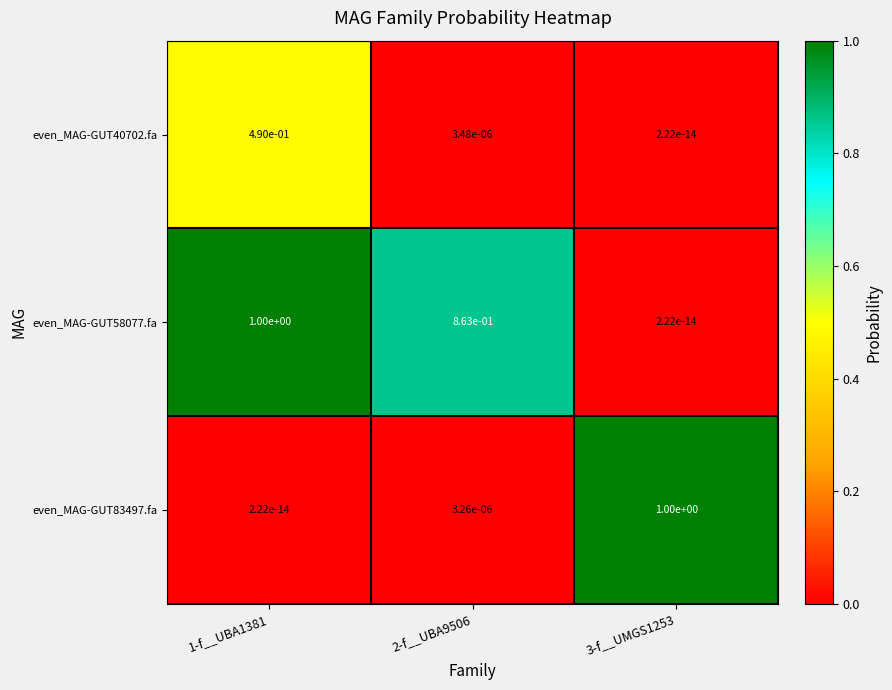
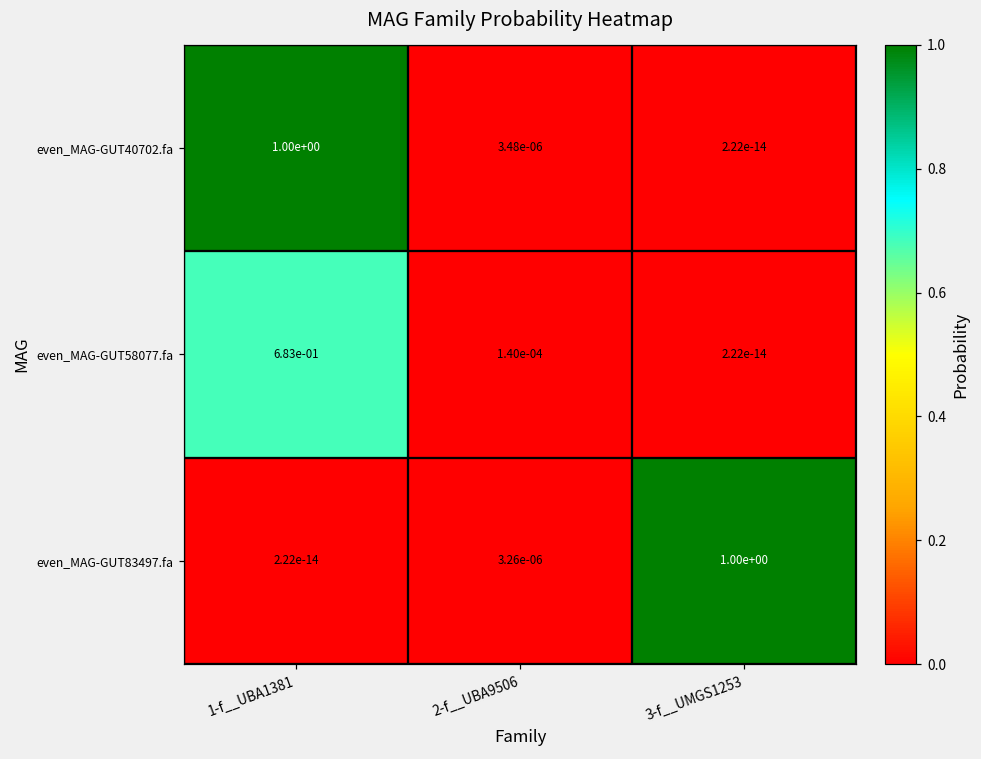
even_MAG-GUT40702.fa, 1-f__UBA1381: 4.90e-01 -> 1.00e+00
even_MAG-GUT58077.fa, 1-f__UBA1381: 1.00e+00 -> 6.83e-01
even_MAG-GUT58077.fa, 2-f__UBA9506: 8.63e-01 -> 1.40e-04
